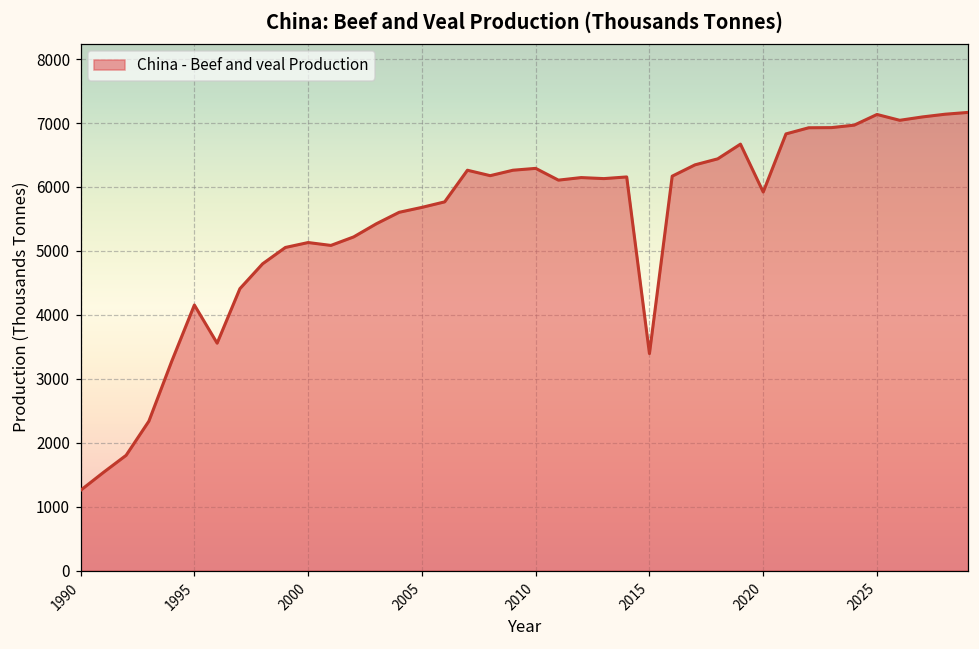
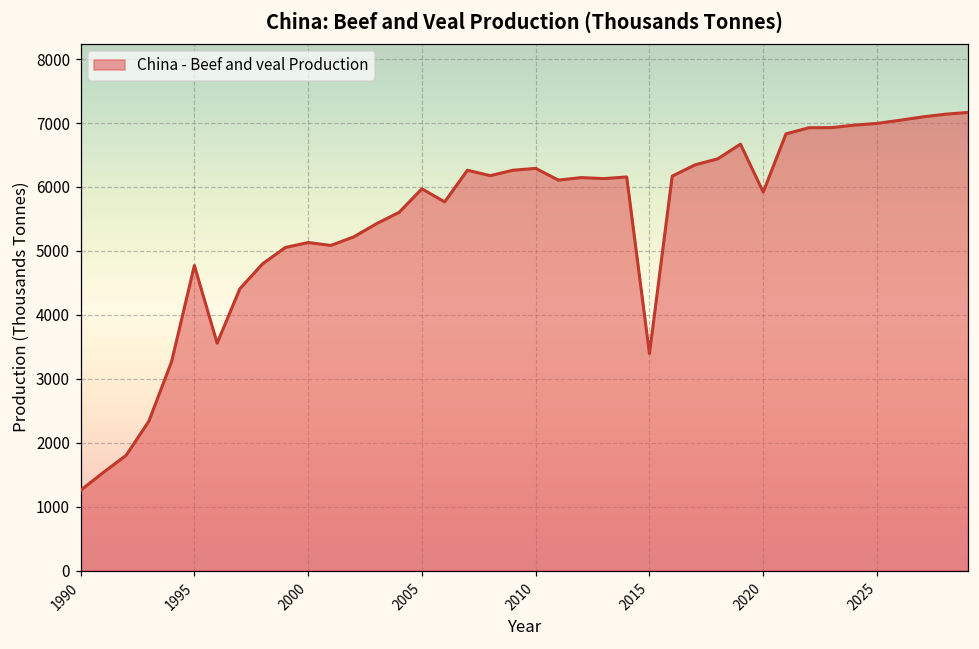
1995: 4200 -> 4800
2005: 5700 -> 6000
2025: 7100 -> 7000
